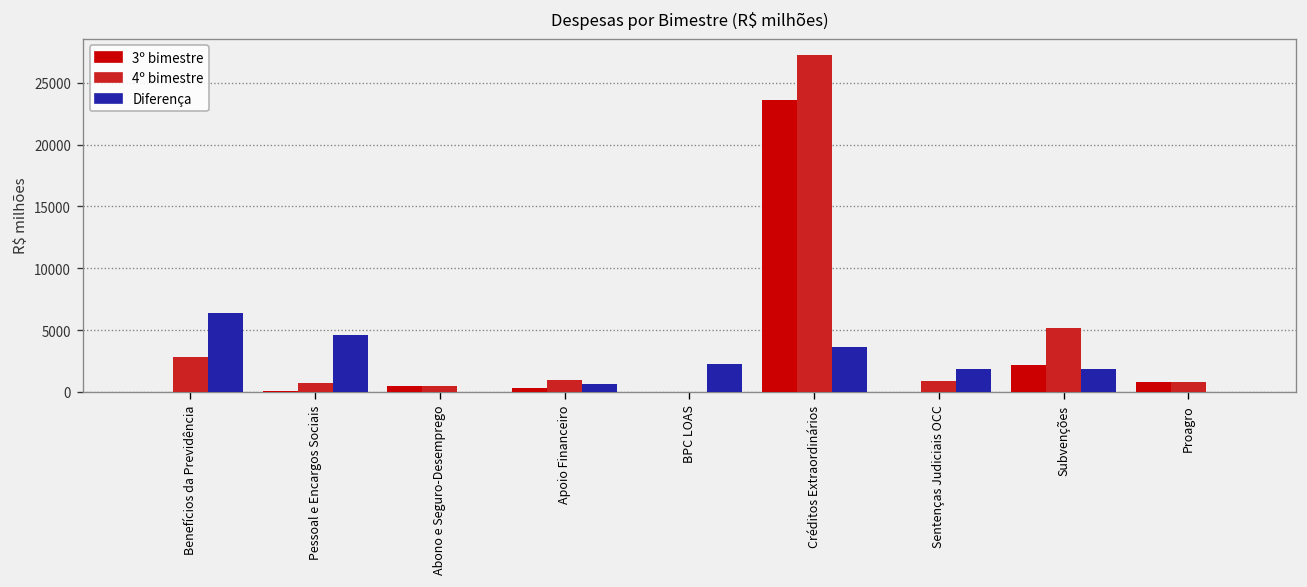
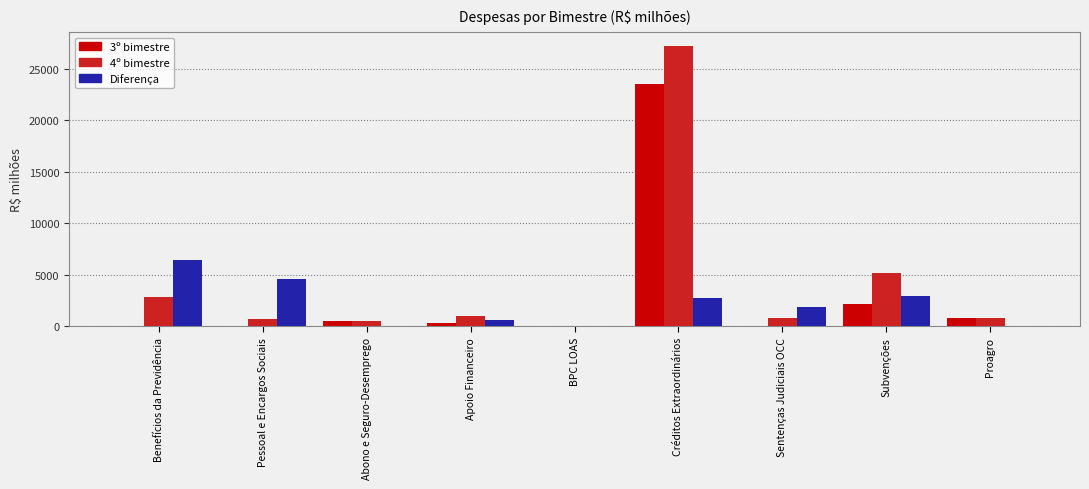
Diferença, BPC LOAS: 2300 -> 0
Diferença, Créditos Extraordinários: 3600 -> 2700
Diferença, Subvenções: 1800 -> 3000
